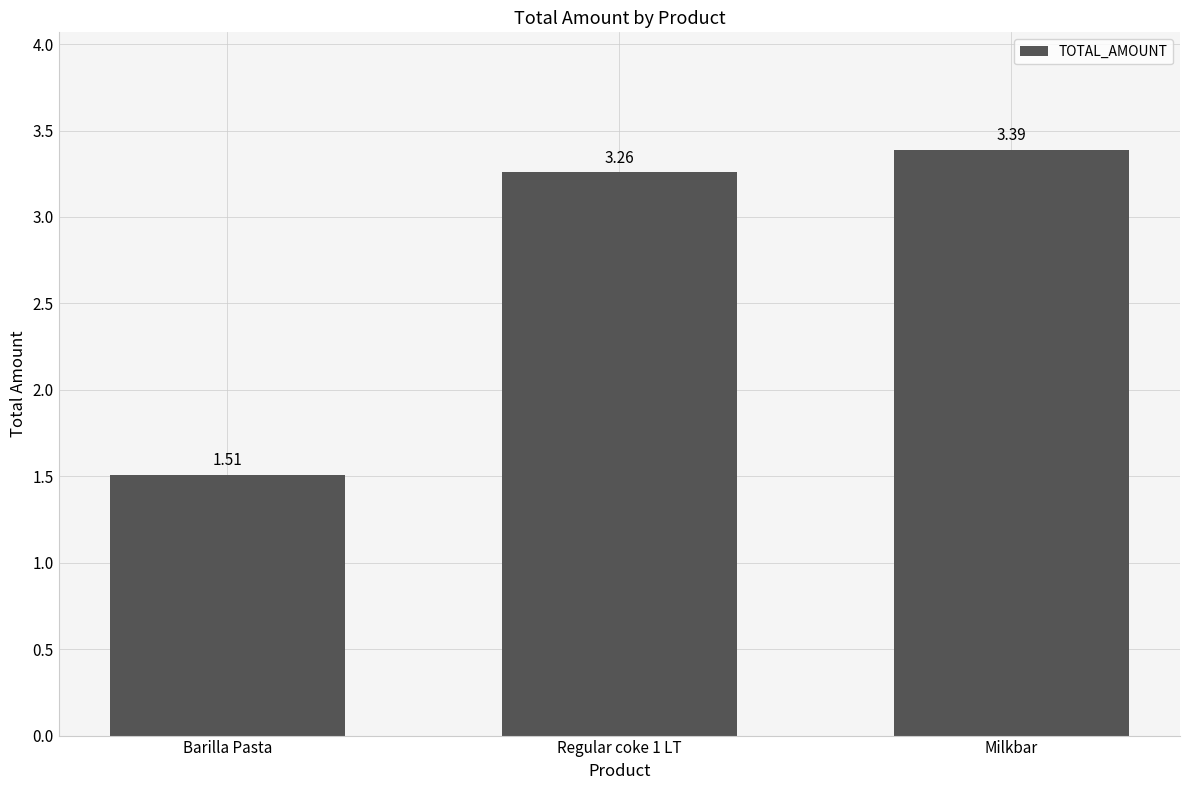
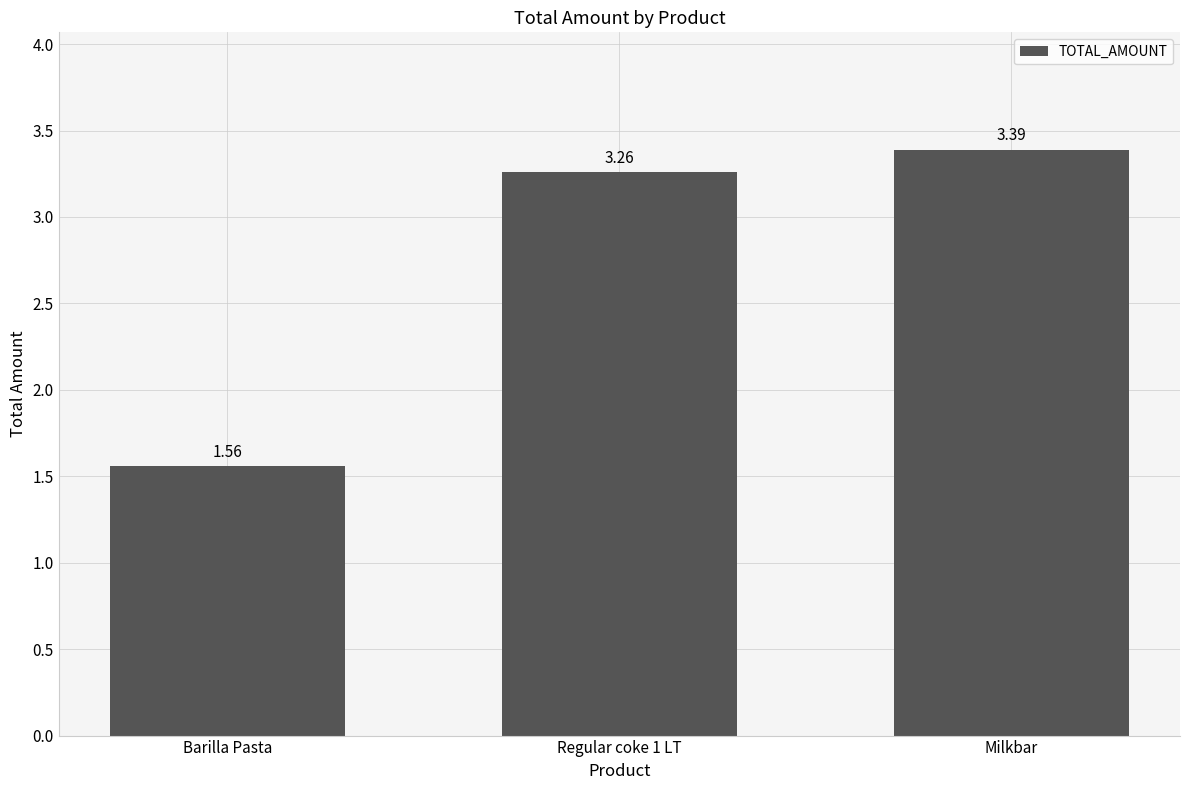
Barilla Pasta: 1.51 -> 1.56
